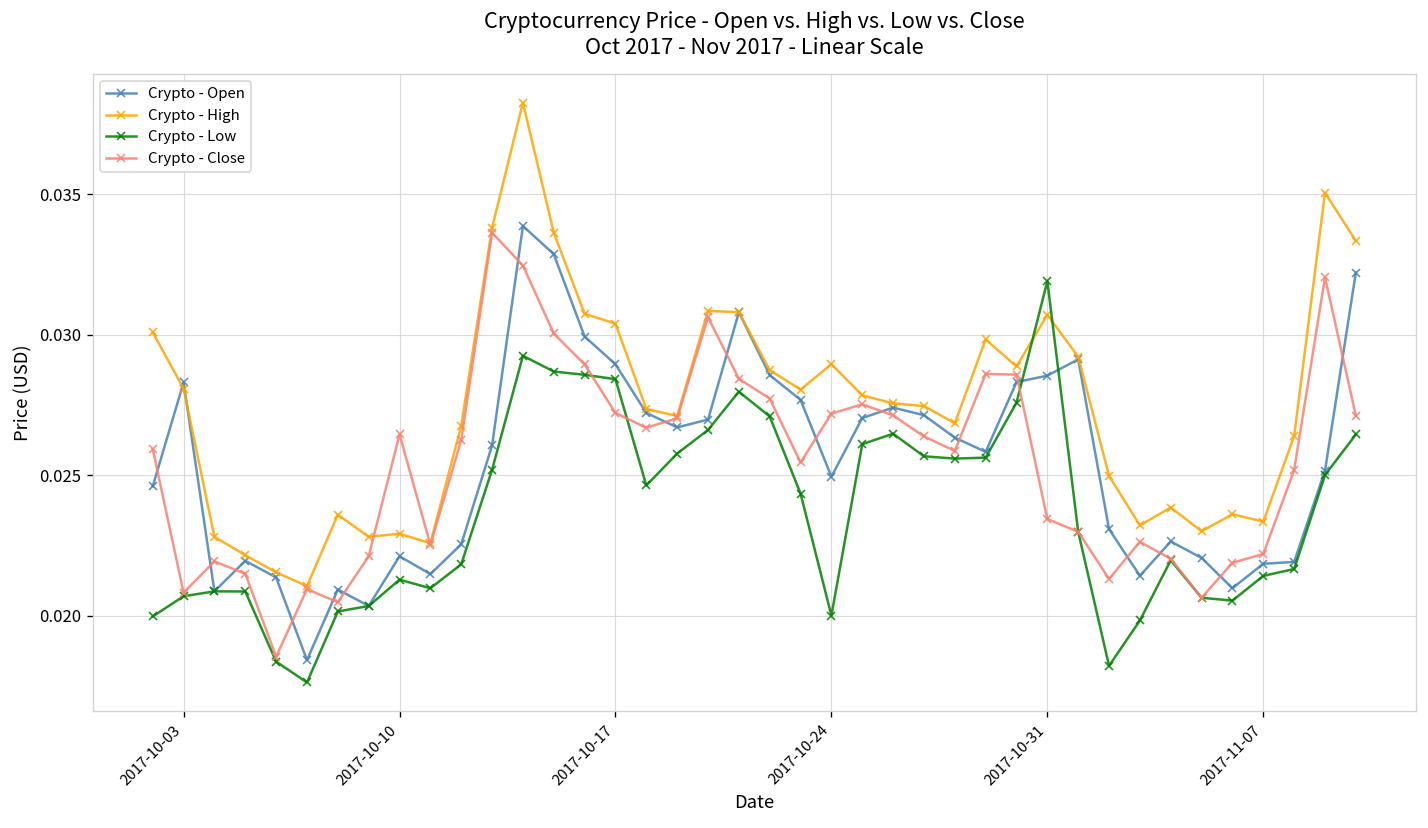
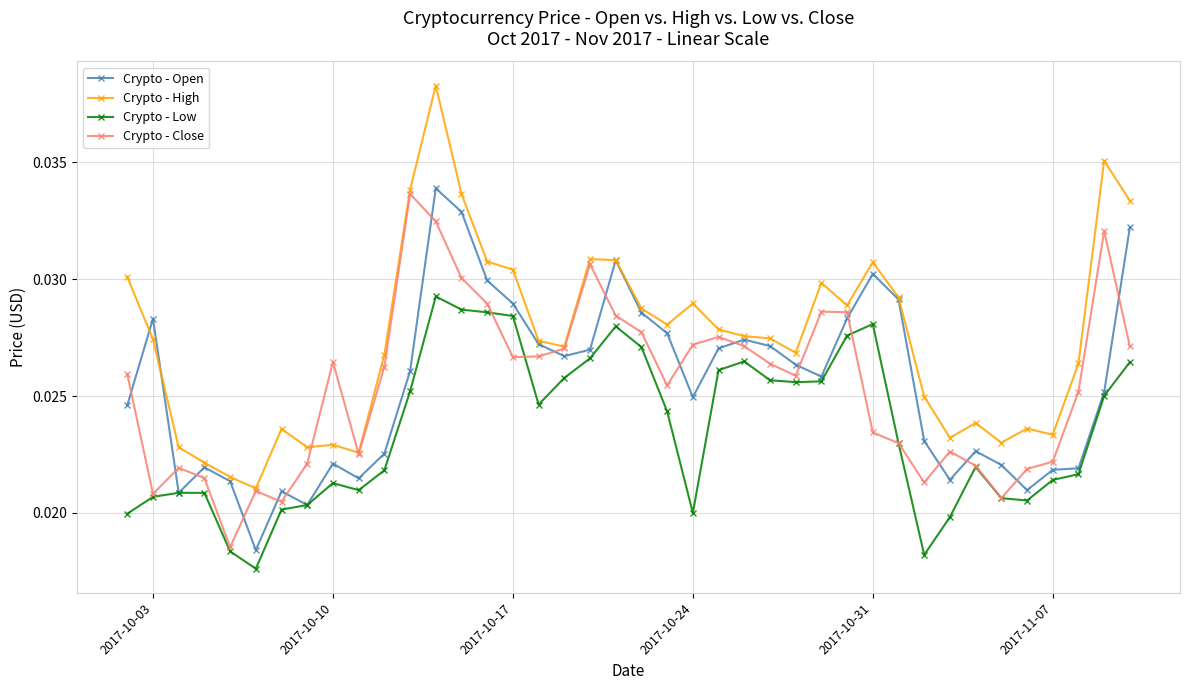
Crypto - High, 2017-10-03: 0.0281 -> 0.0274
Crypto - Close, 2017-10-17: 0.0272 -> 0.0267
Crypto - Open, 2017-10-31: 0.0285 -> 0.0302
Crypto - Low, 2017-10-31: 0.0319 -> 0.0281
